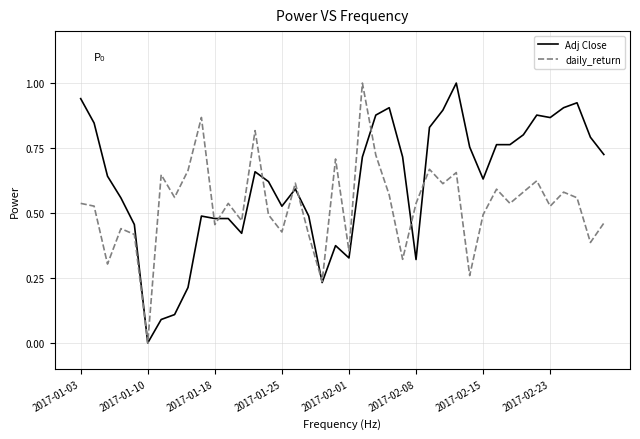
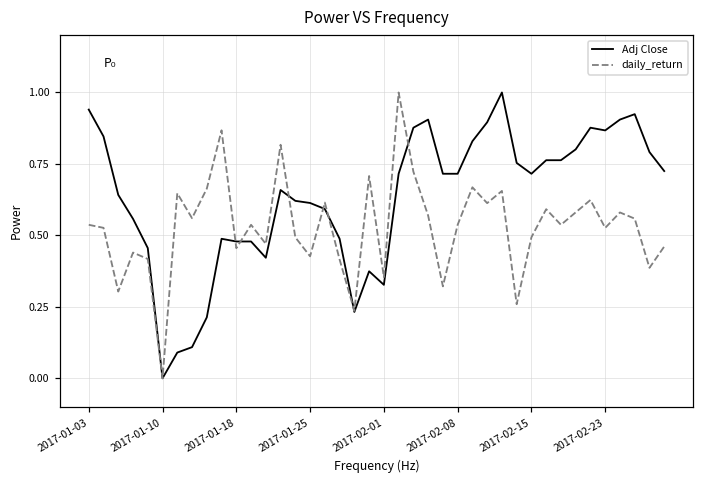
Adj Close, 2017-01-25: 0.53 -> 0.61
Adj Close, 2017-02-08: 0.32 -> 0.72
Adj Close, 2017-02-15: 0.63 -> 0.72
